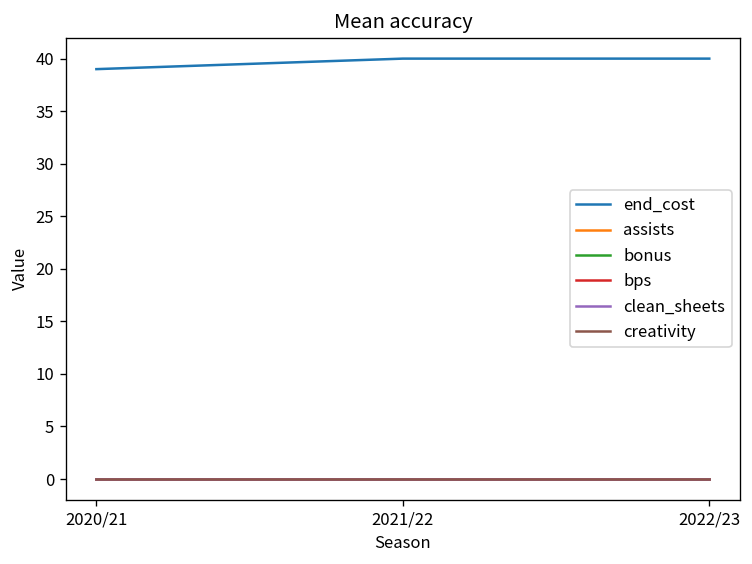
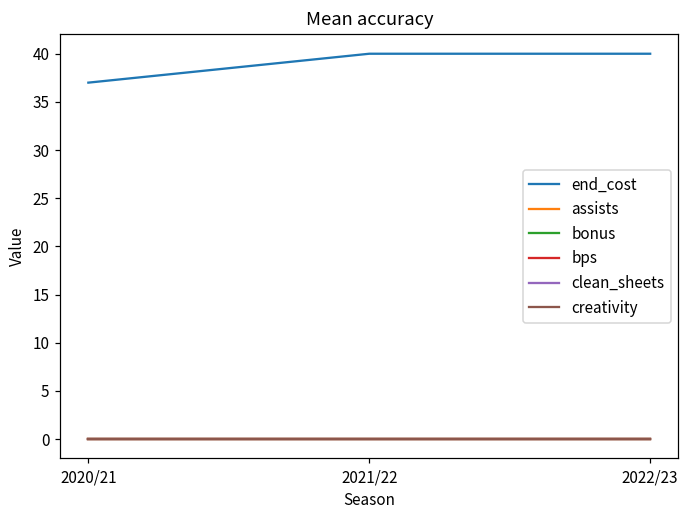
end_cost, 2020/21: 39 -> 37
